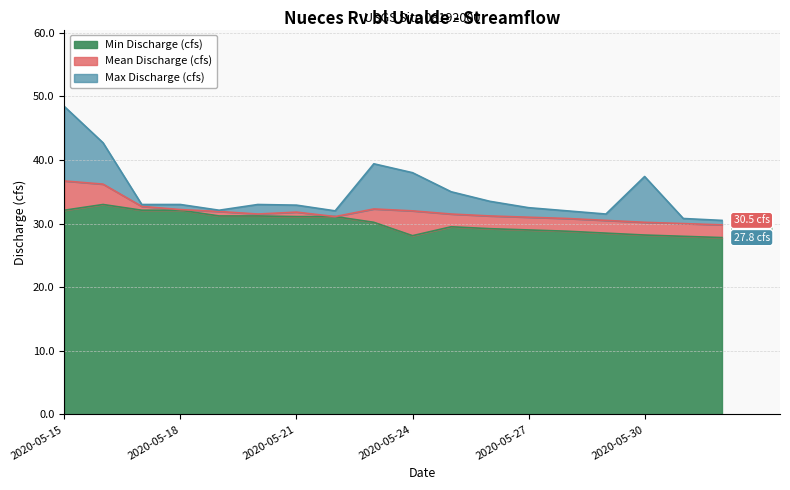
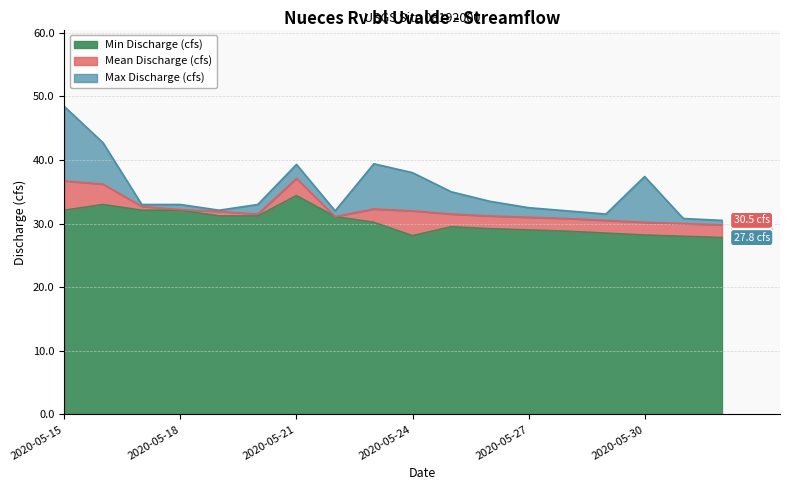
Min Discharge (cfs), 2020-05-21: 31 -> 34
Mean Discharge (cfs), 2020-05-21: 32 -> 37
Max Discharge (cfs), 2020-05-21: 33 -> 39
